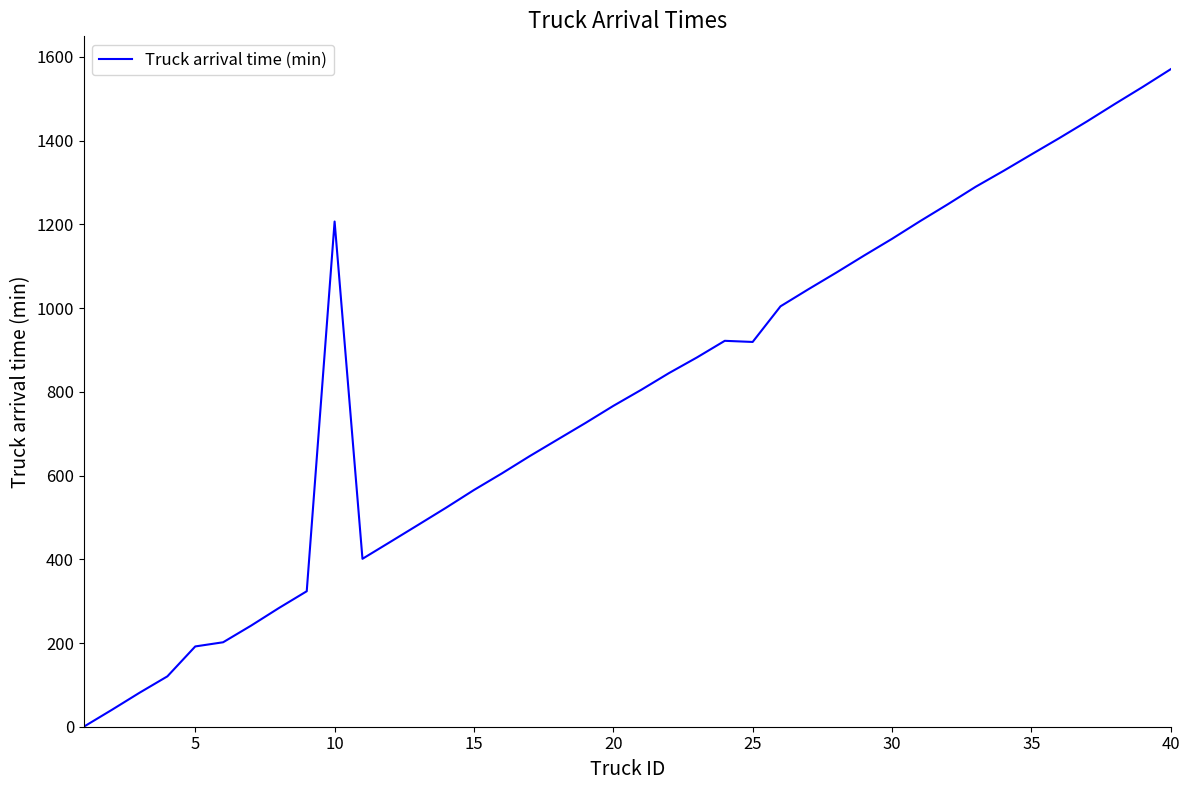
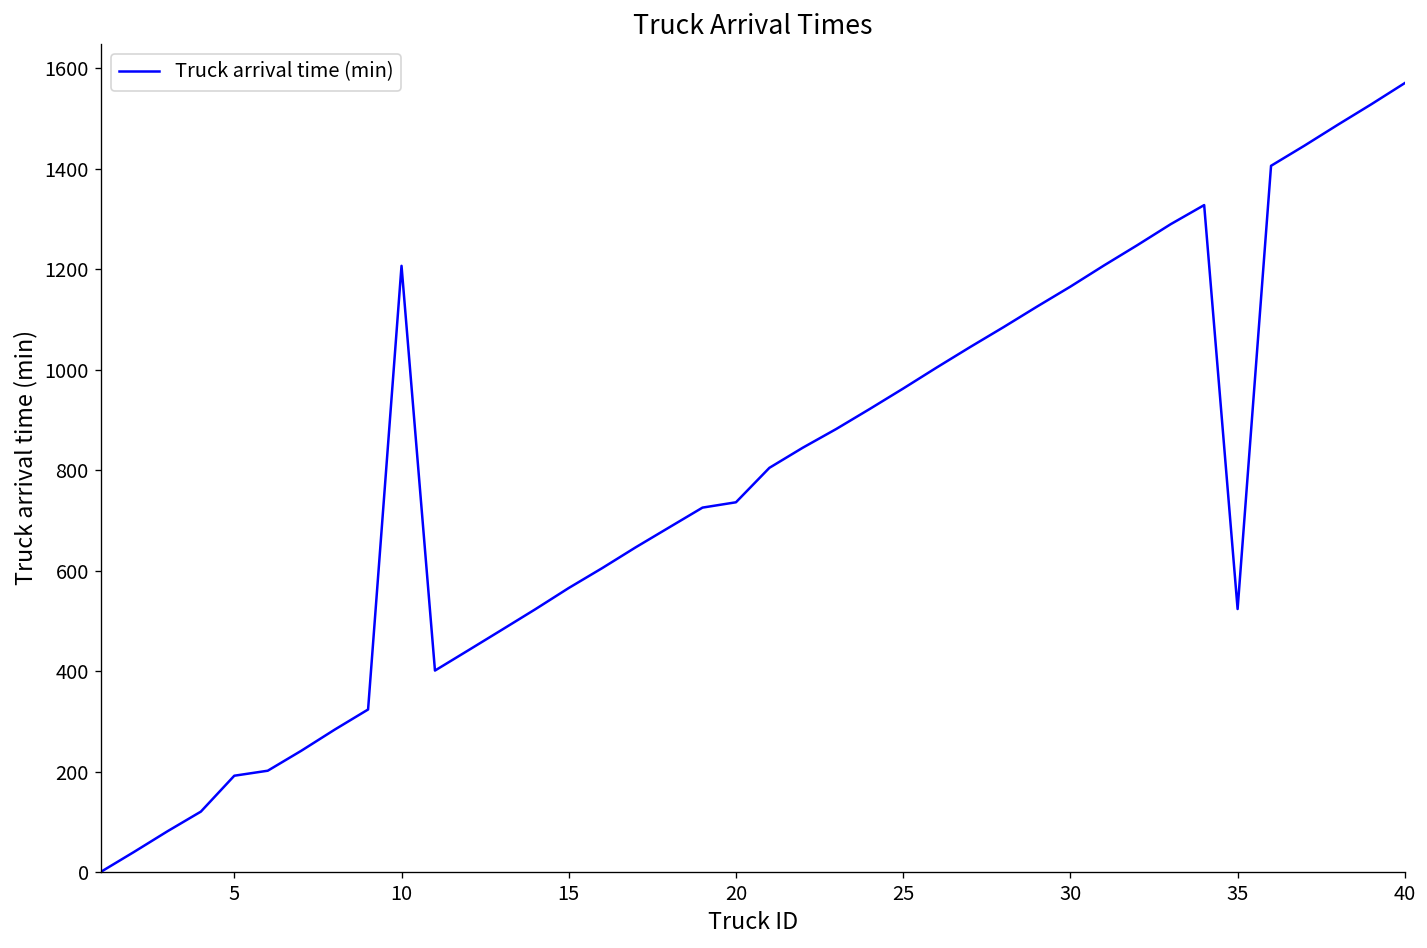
20: 770 -> 740
25: 920 -> 960
35: 1370 -> 520
